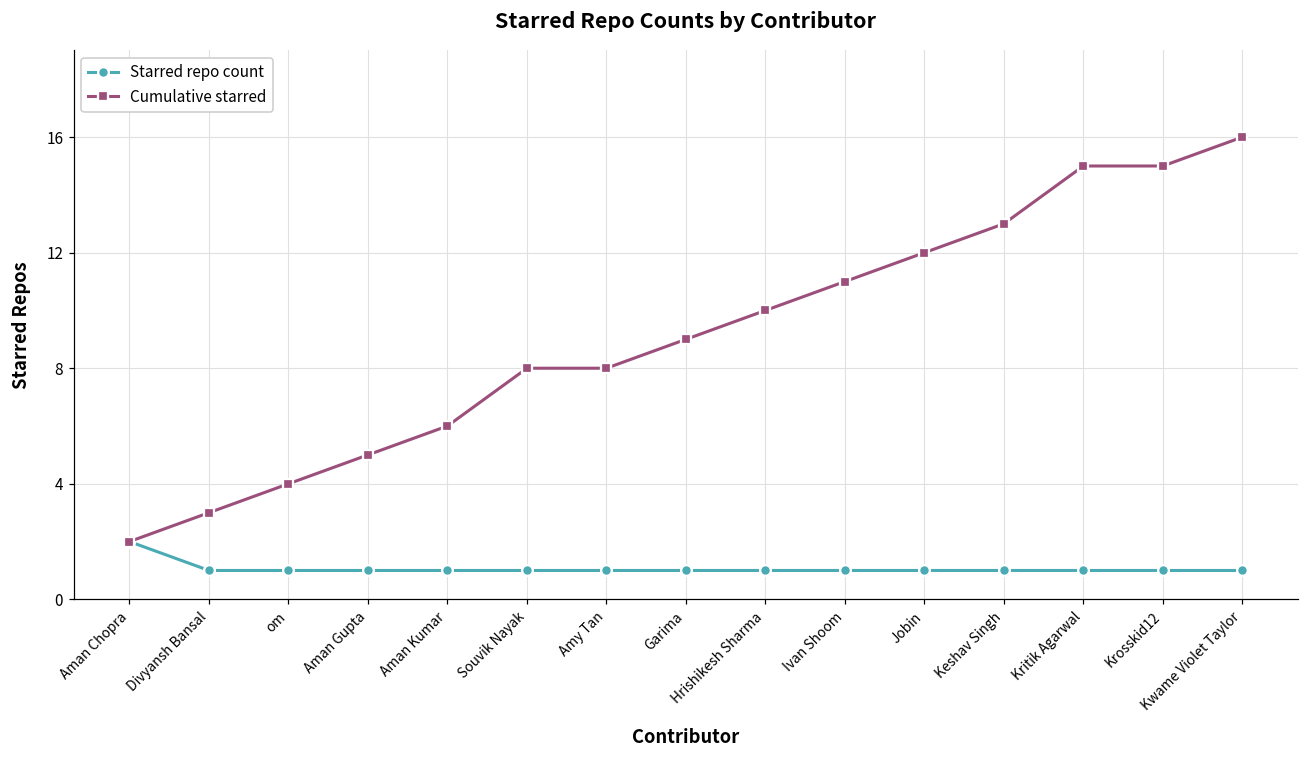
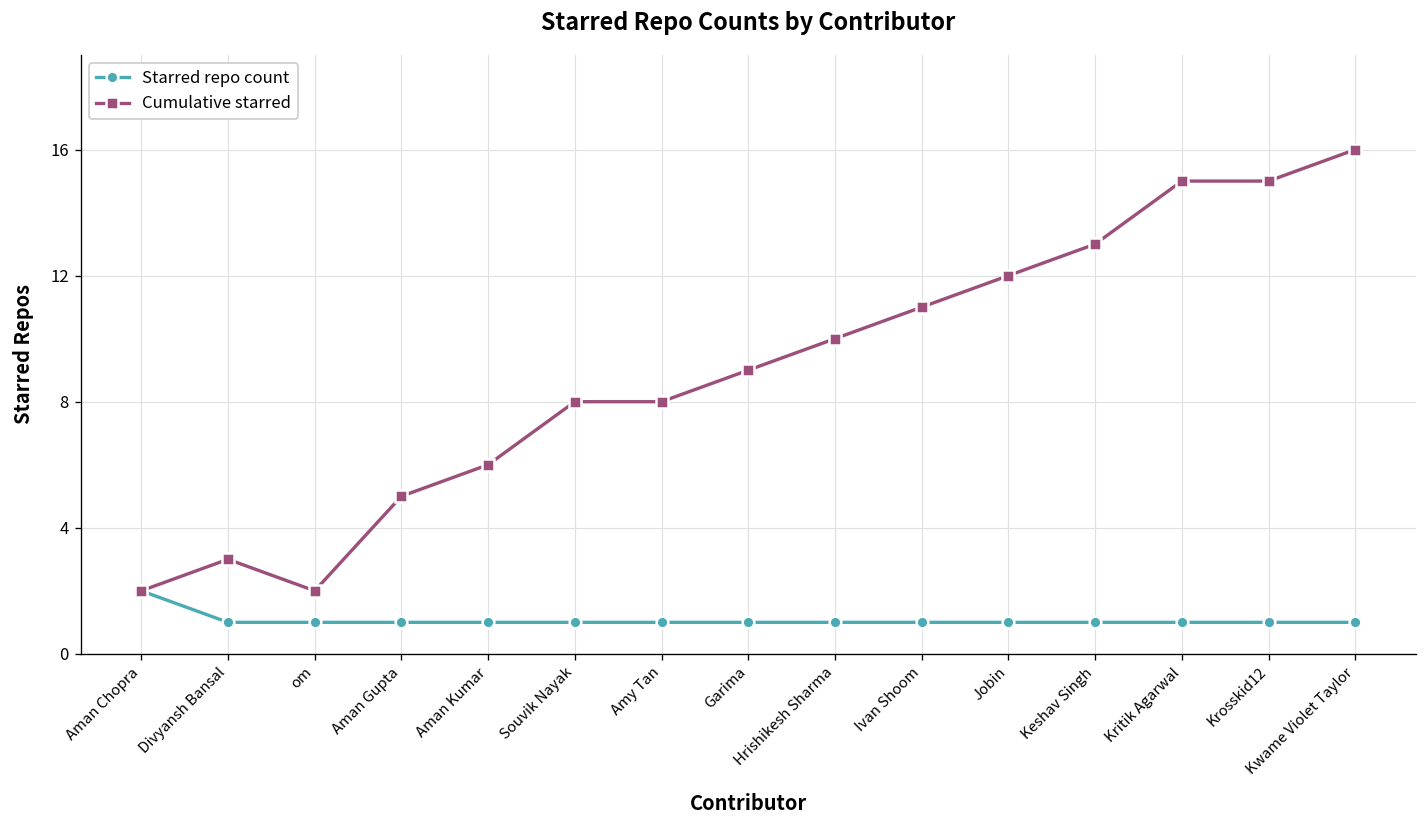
Cumulative starred, om: 4 -> 2
